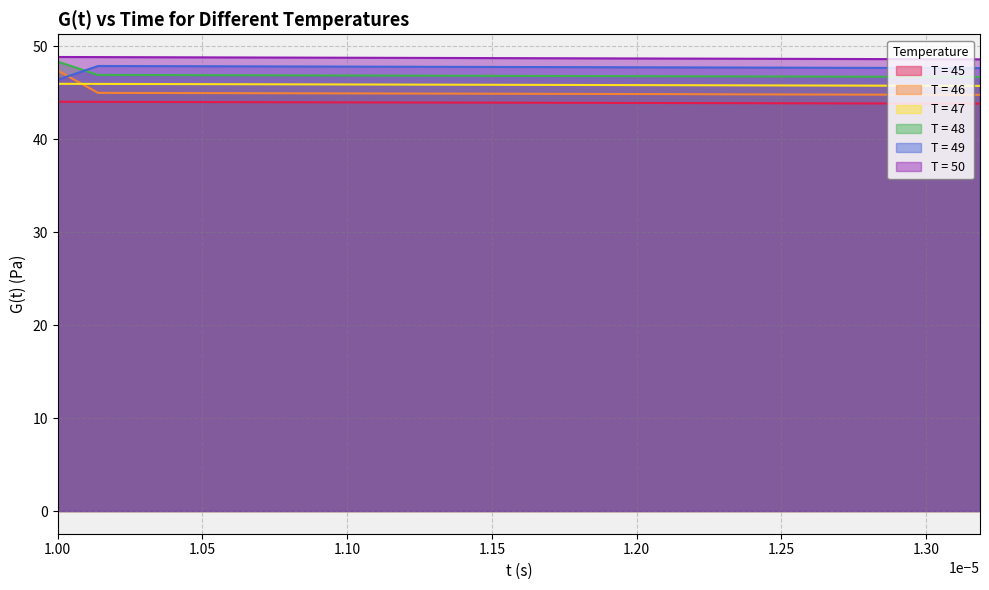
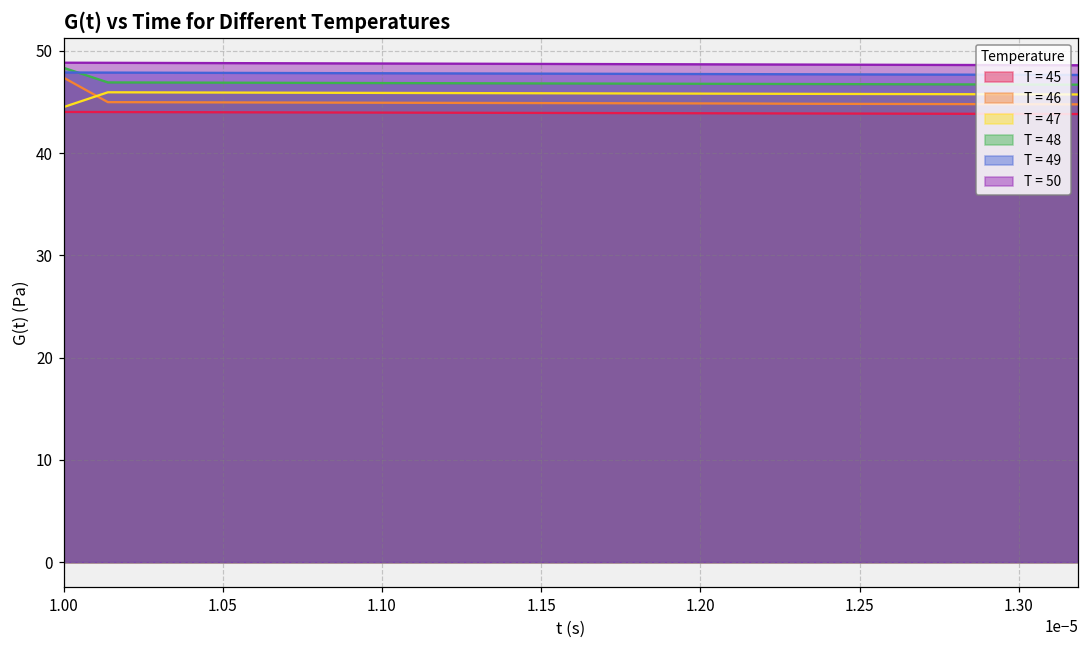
T = 47, 1.00: 46 -> 44
T = 49, 1.00: 46 -> 48
